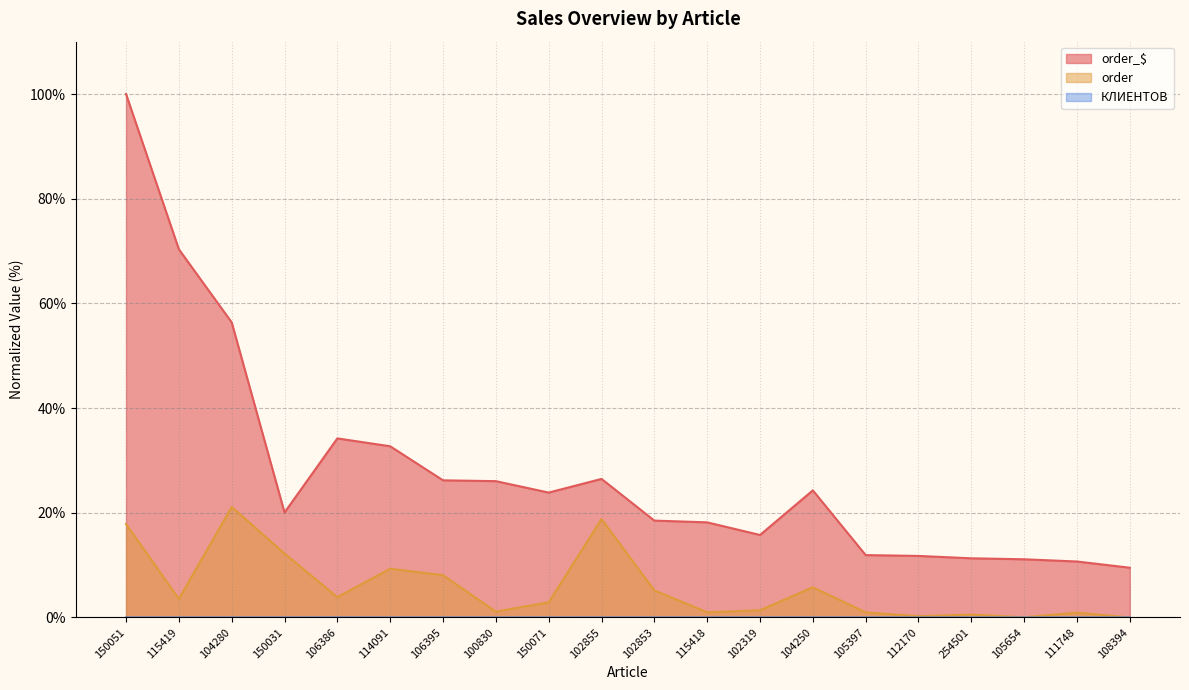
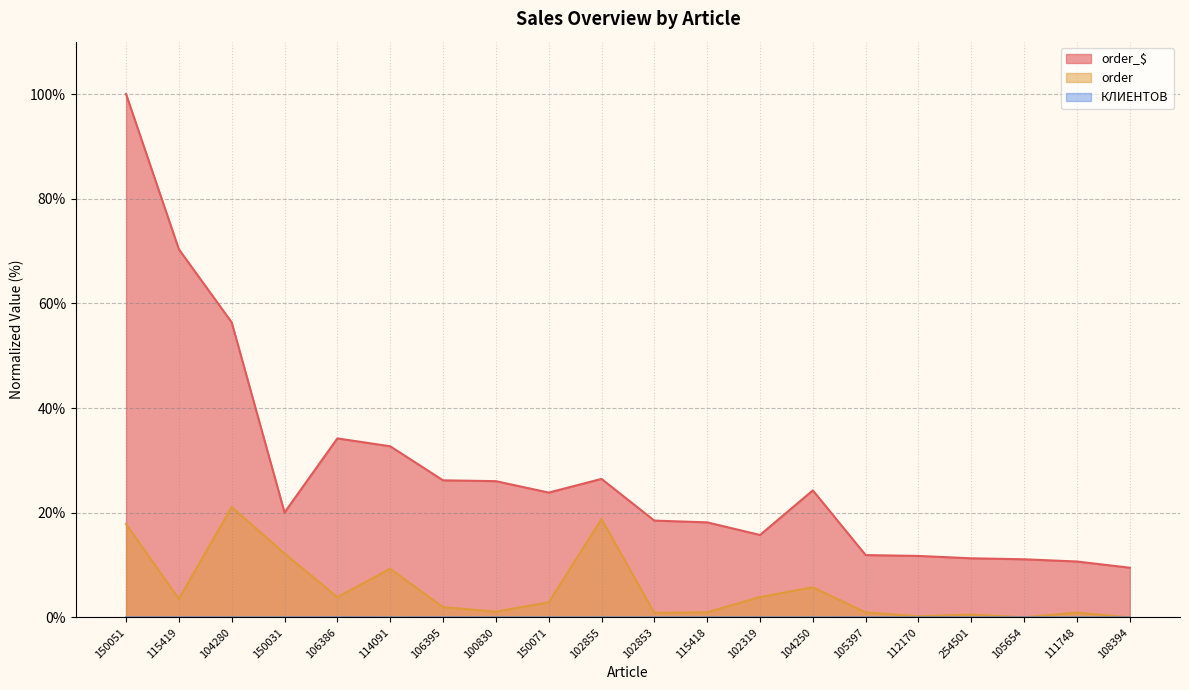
order, 106395: 8% -> 2%
order, 102853: 5% -> 1%
order, 102319: 1% -> 4%
